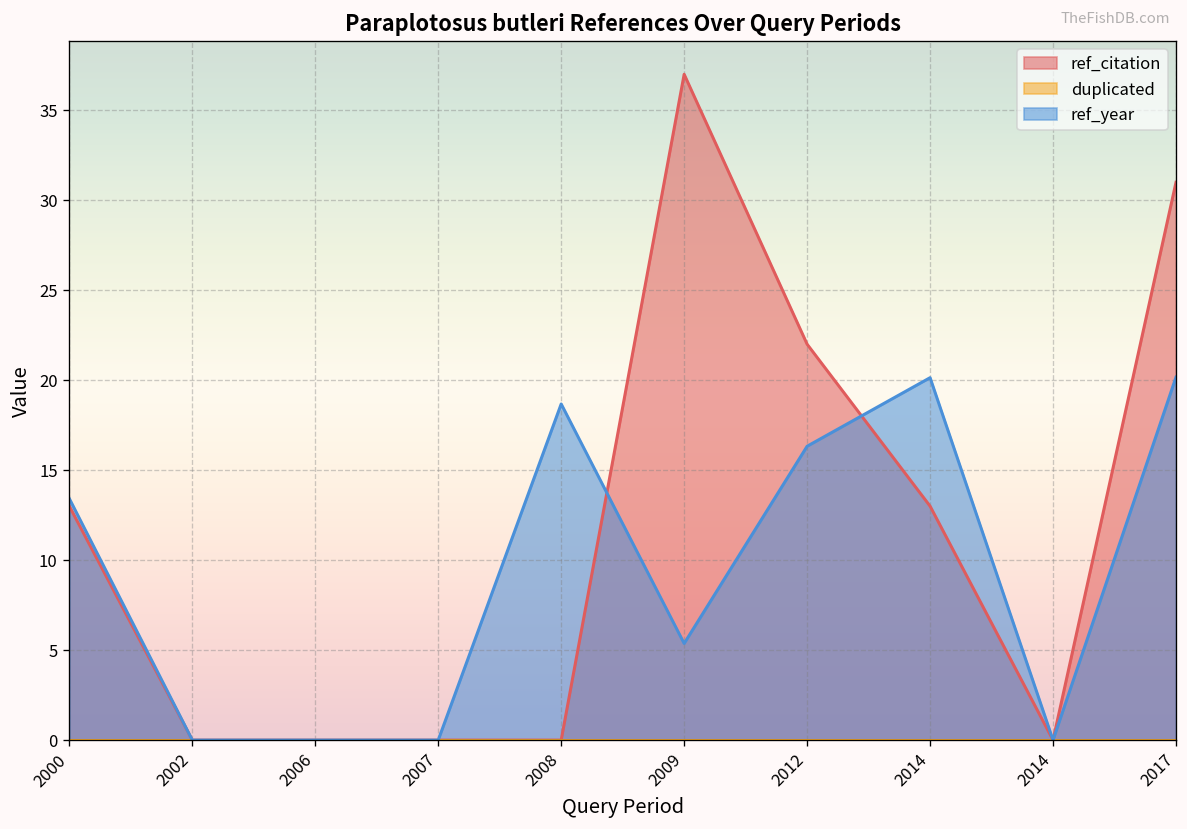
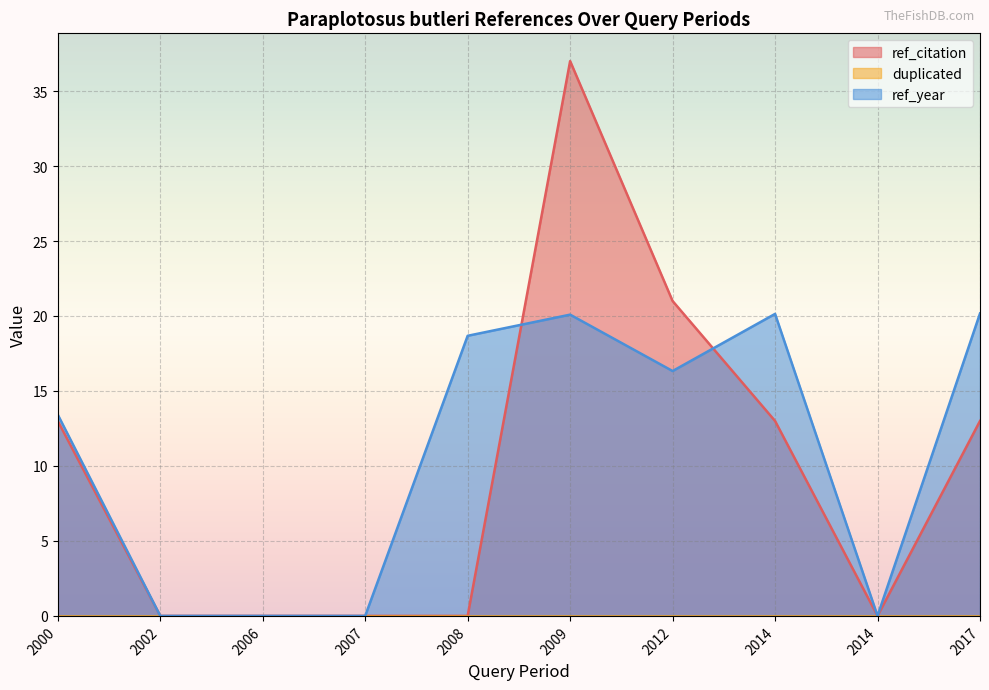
ref_year, 2009: 5.4 -> 20.1
ref_citation, 2012: 22 -> 21
ref_citation, 2017: 31 -> 13
